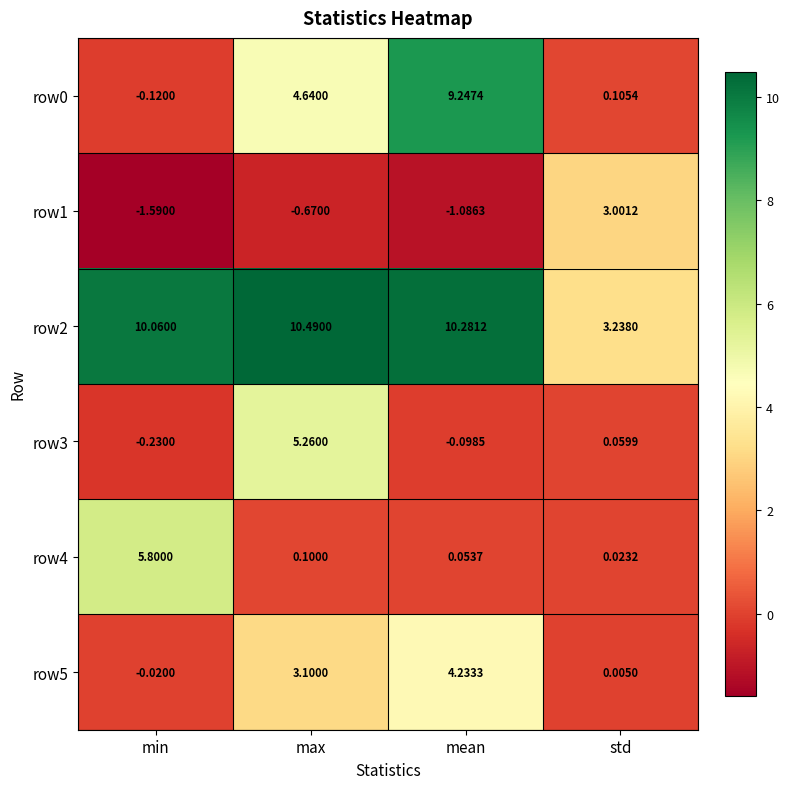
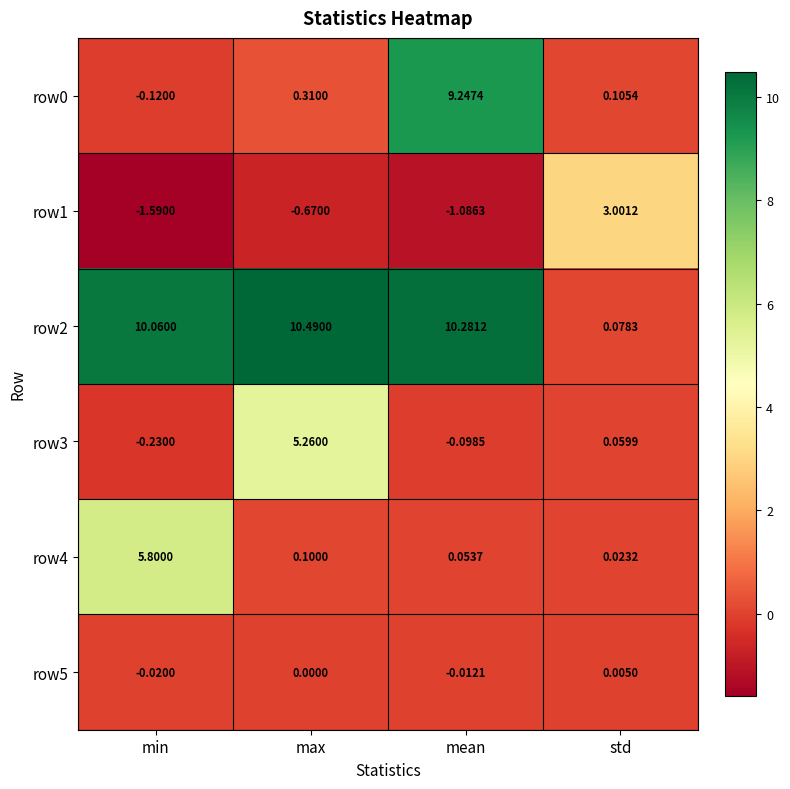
row0, max: 4.6400 -> 0.3100
row2, std: 3.2380 -> 0.0783
row5, max: 3.1000 -> 0.0000
row5, mean: 4.2333 -> -0.0121
